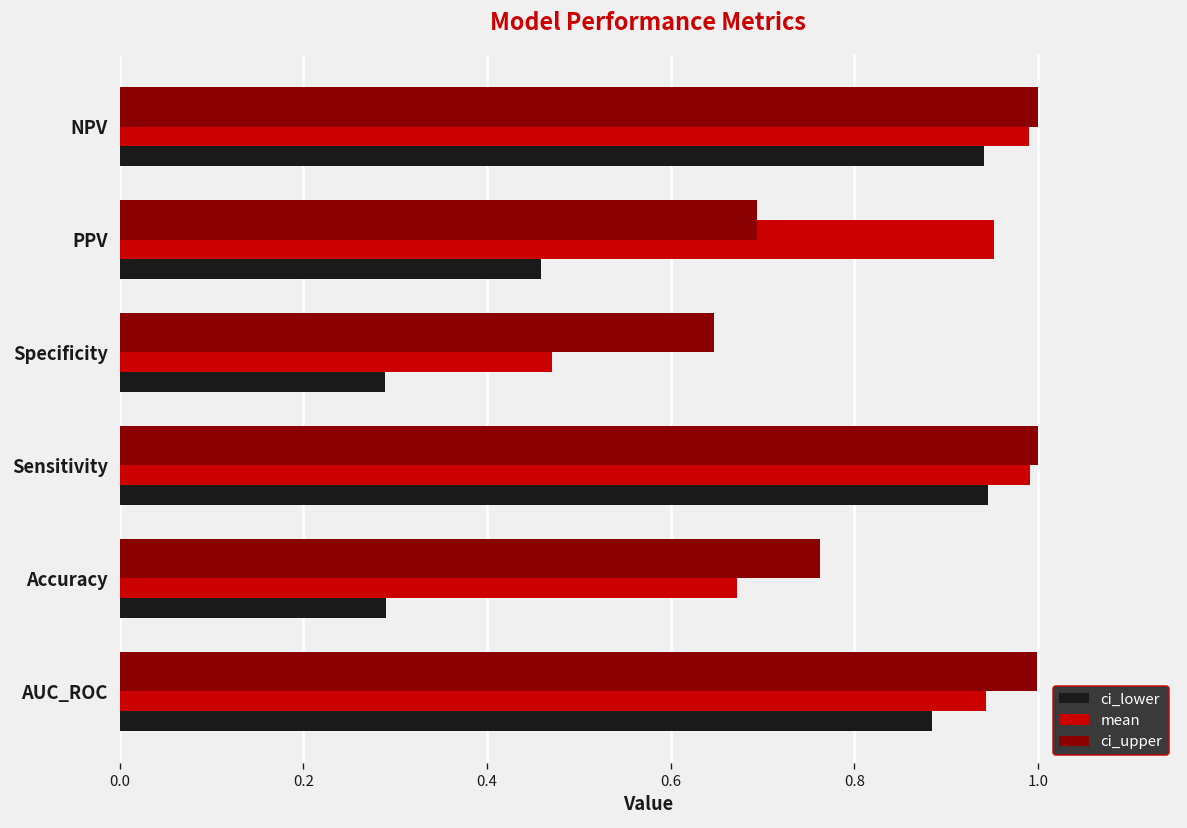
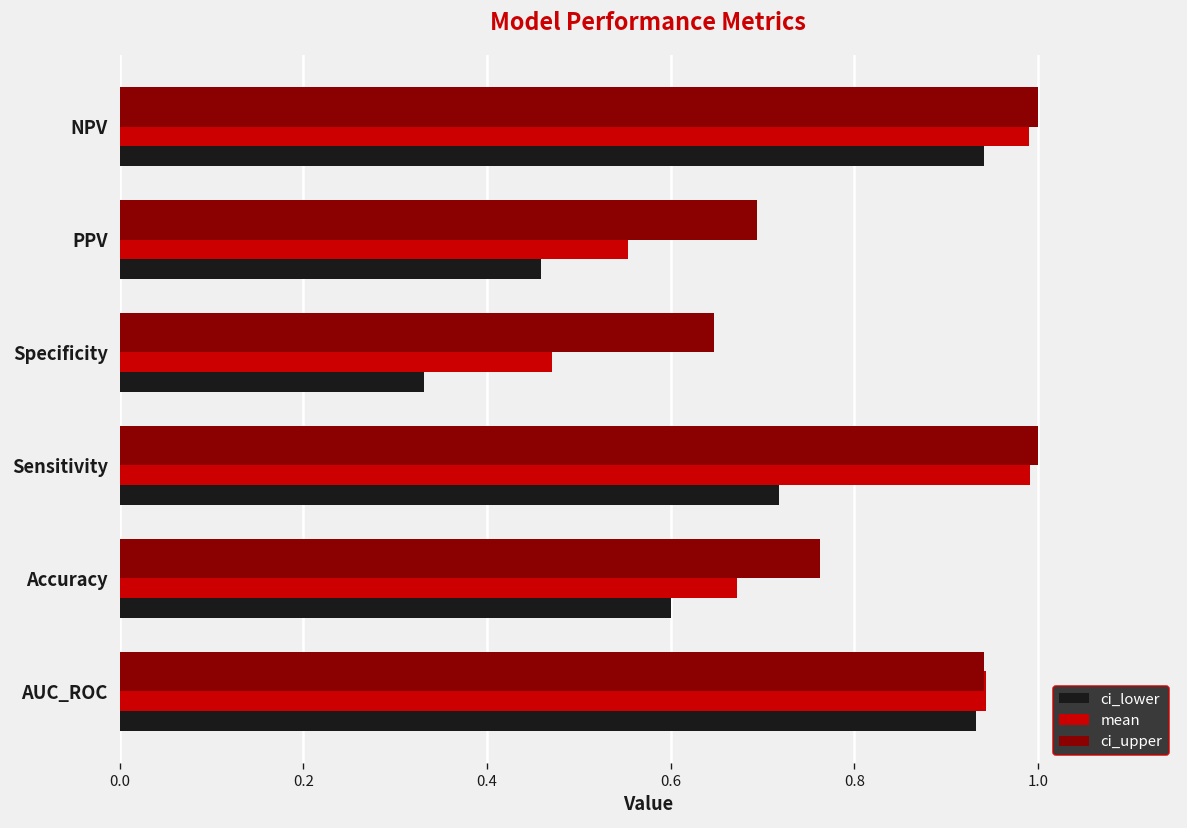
mean, PPV: 0.95 -> 0.55
ci_lower, Specificity: 0.29 -> 0.33
ci_lower, Sensitivity: 0.95 -> 0.72
ci_lower, Accuracy: 0.29 -> 0.60
ci_upper, AUC_ROC: 1.00 -> 0.94
ci_lower, AUC_ROC: 0.88 -> 0.93
